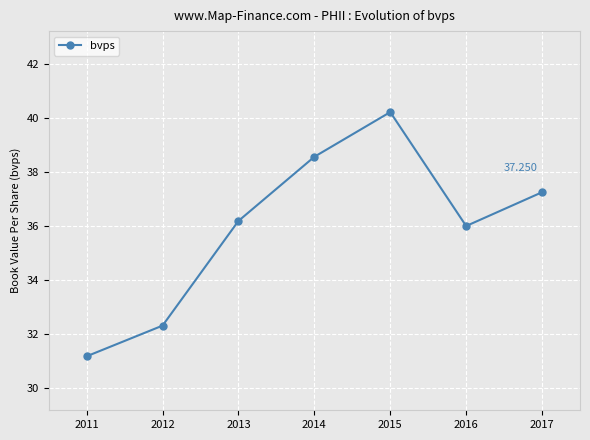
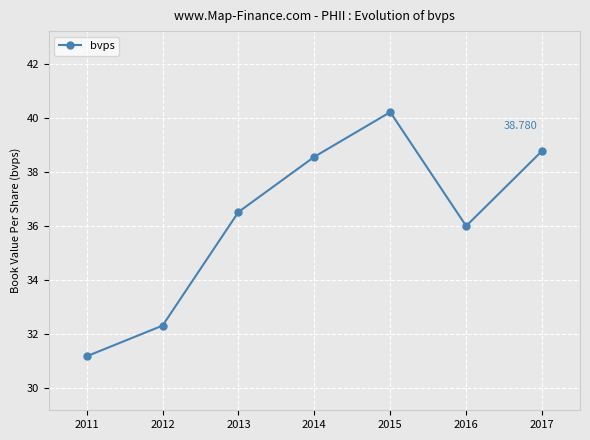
2013: 36.2 -> 36.5
2017: 37.250 -> 38.780
